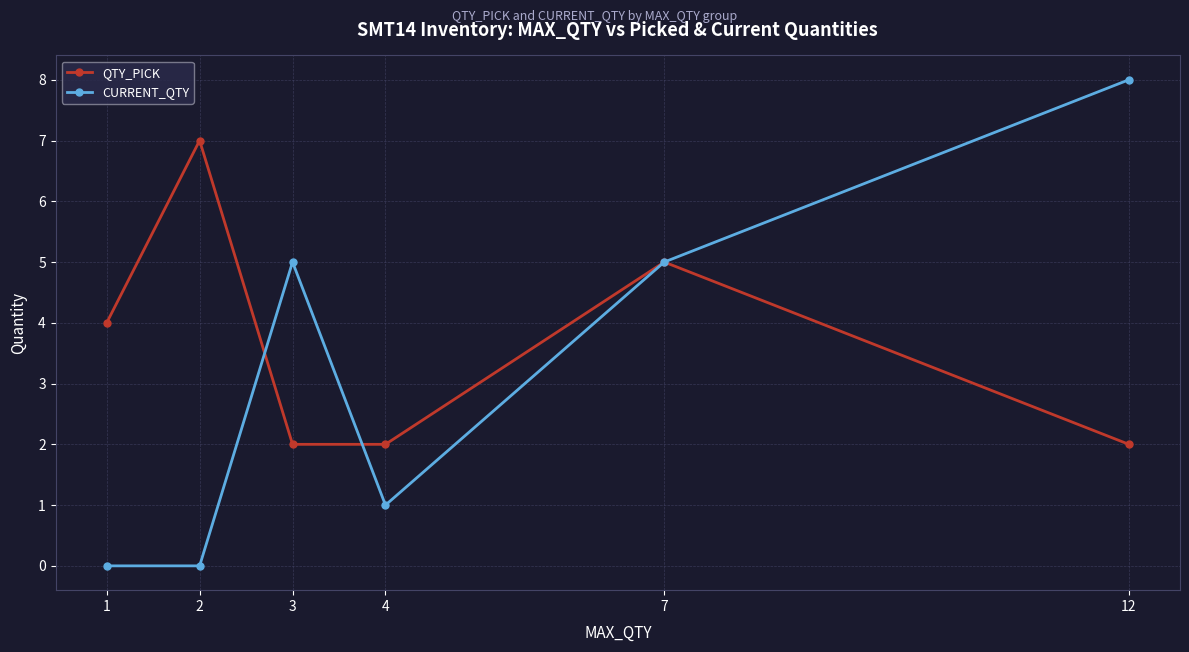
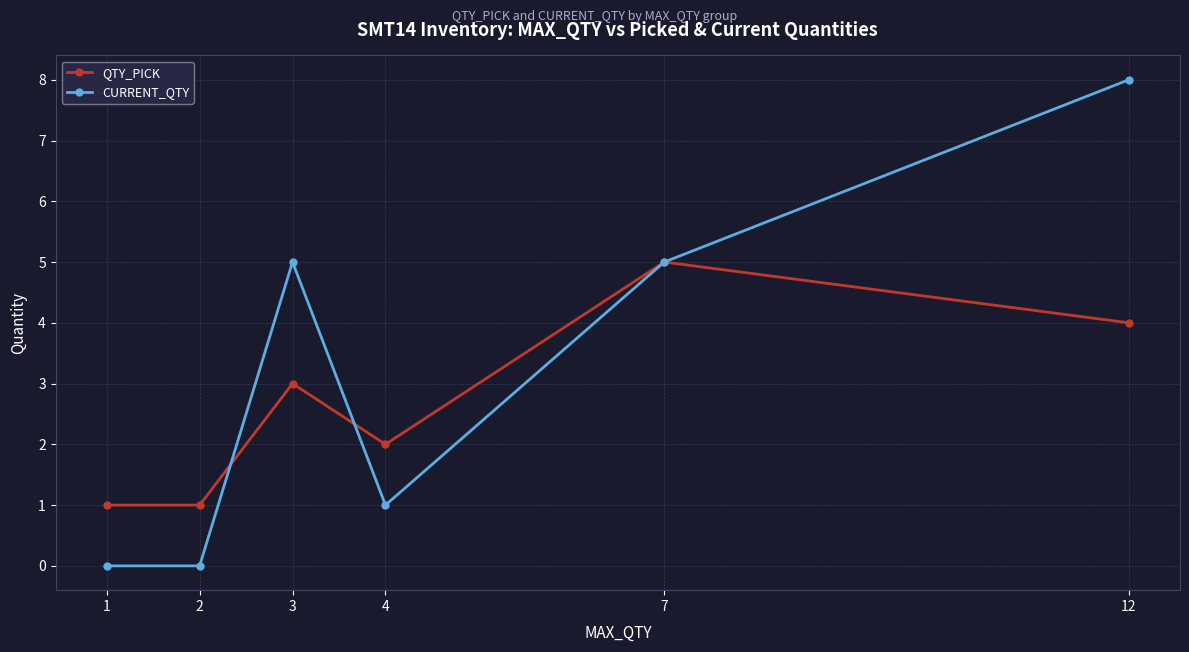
QTY_PICK, 1: 4 -> 1
QTY_PICK, 2: 7 -> 1
QTY_PICK, 3: 2 -> 3
QTY_PICK, 12: 2 -> 4
